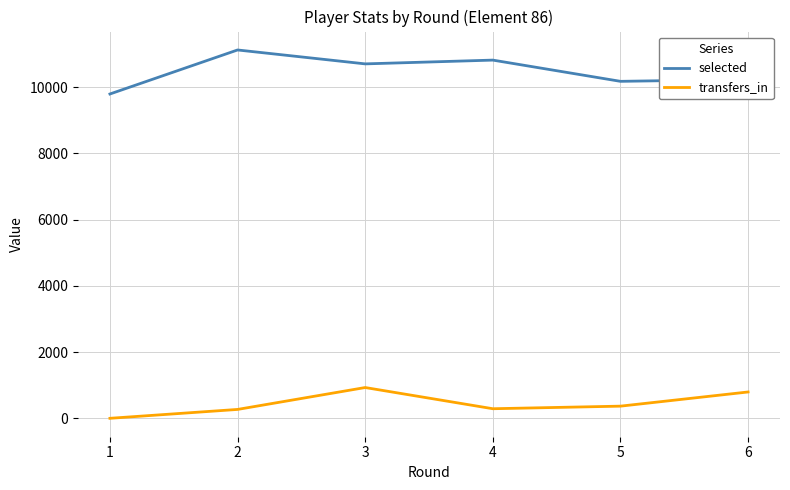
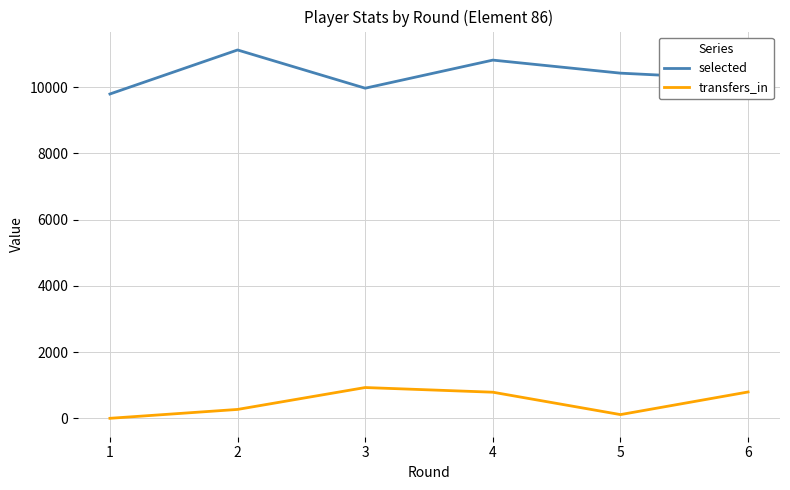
selected, 3: 10700 -> 10000
transfers_in, 4: 300 -> 800
selected, 5: 10200 -> 10400
transfers_in, 5: 400 -> 100
